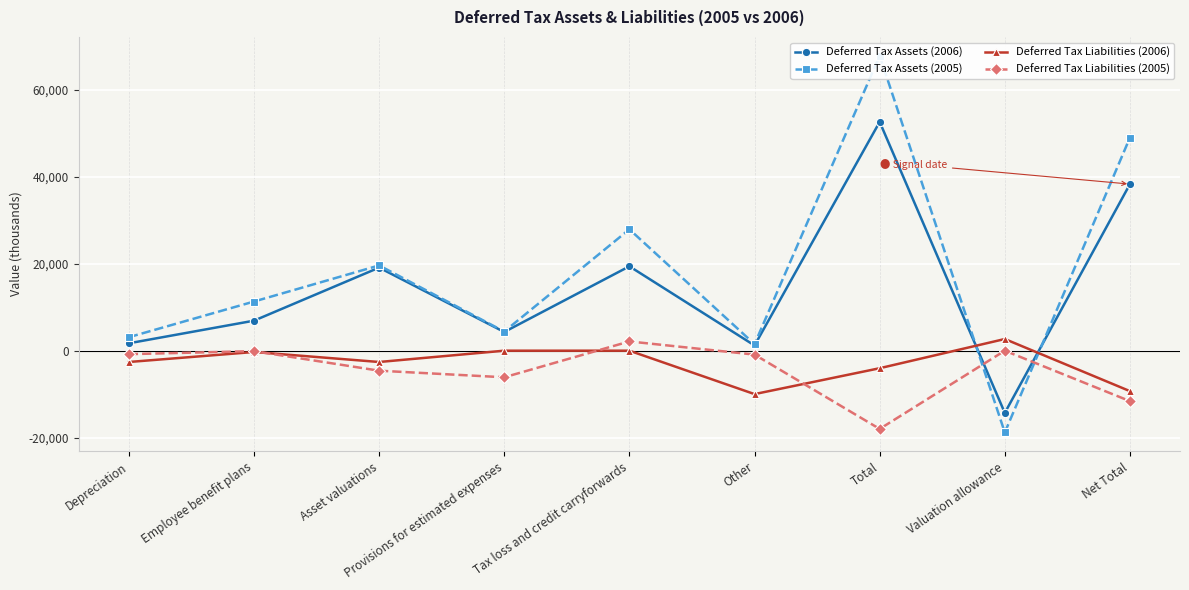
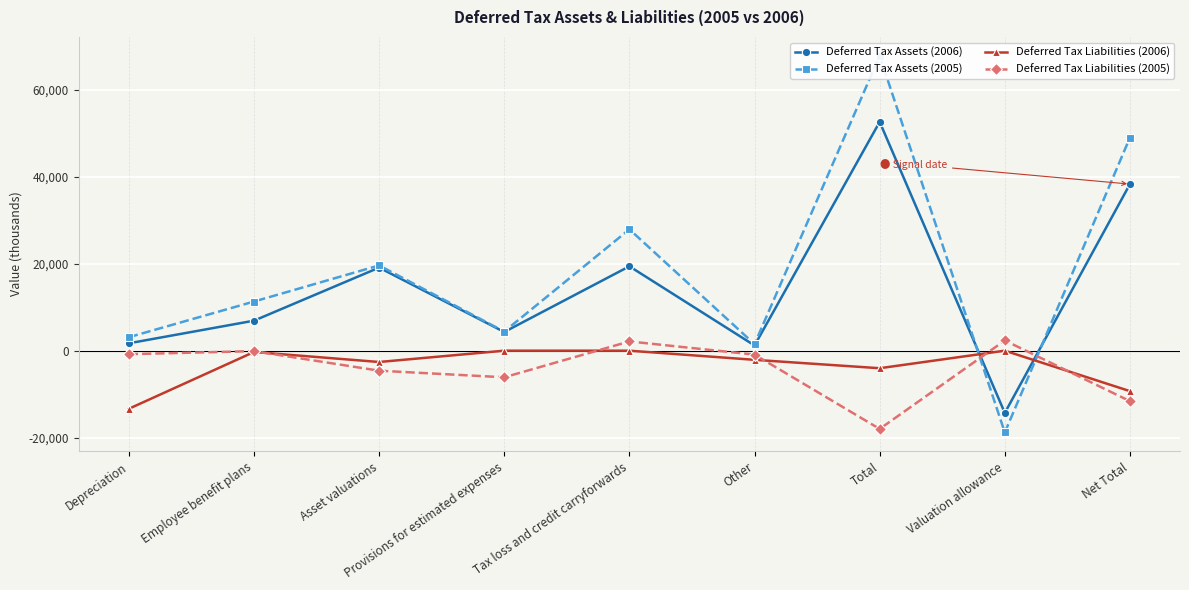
Deferred Tax Liabilities (2006), Depreciation: -3,000 -> -13,000
Deferred Tax Liabilities (2006), Other: -10,000 -> -2,000
Deferred Tax Liabilities (2006), Valuation allowance: 3,000 -> 0
Deferred Tax Liabilities (2005), Valuation allowance: 0 -> 2,000
